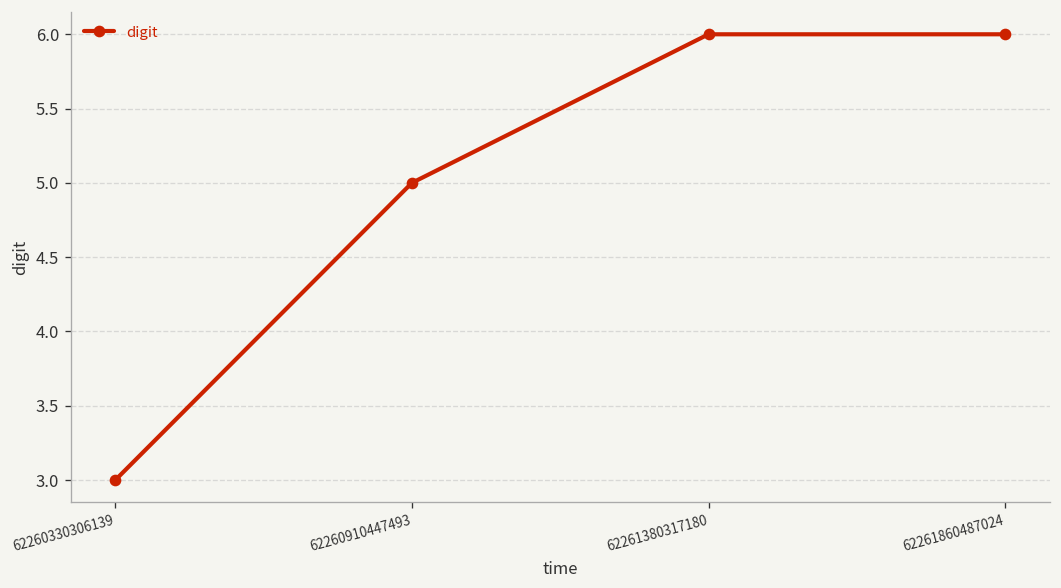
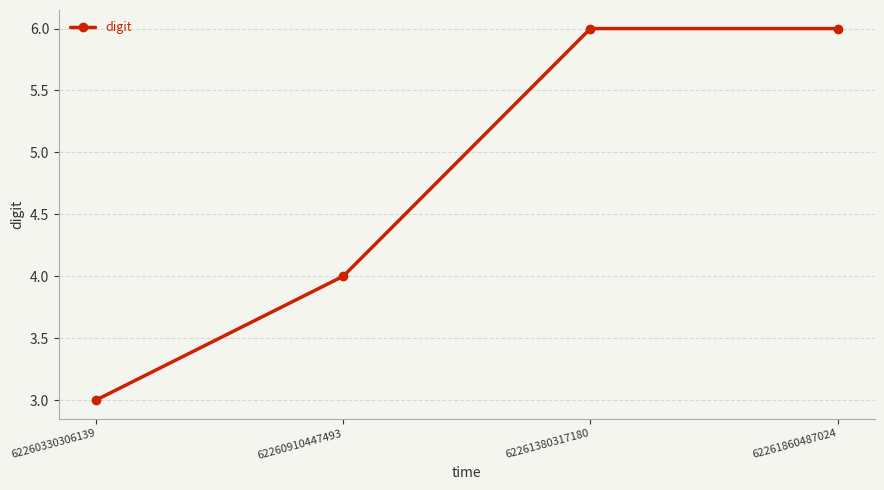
62260910447493: 5 -> 4
